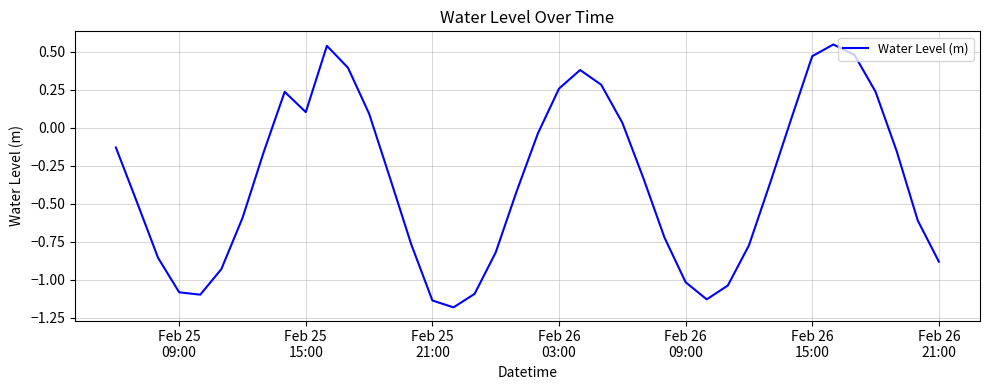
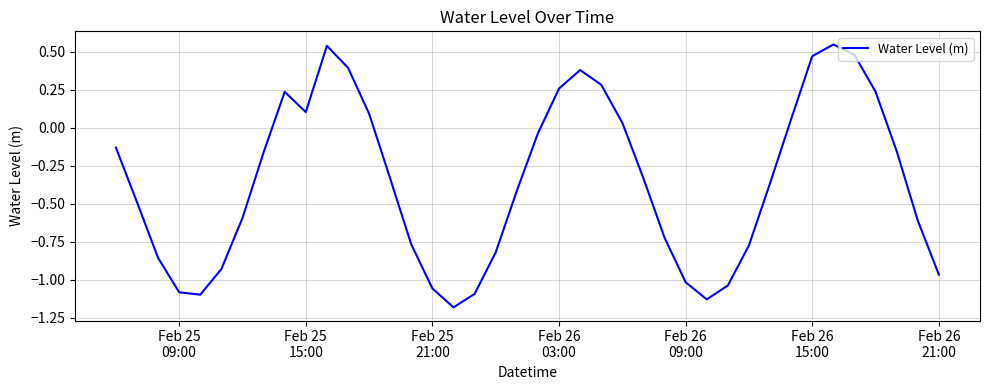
Feb 25 21:00: -1.14 -> -1.06
Feb 26 21:00: -0.88 -> -0.97
